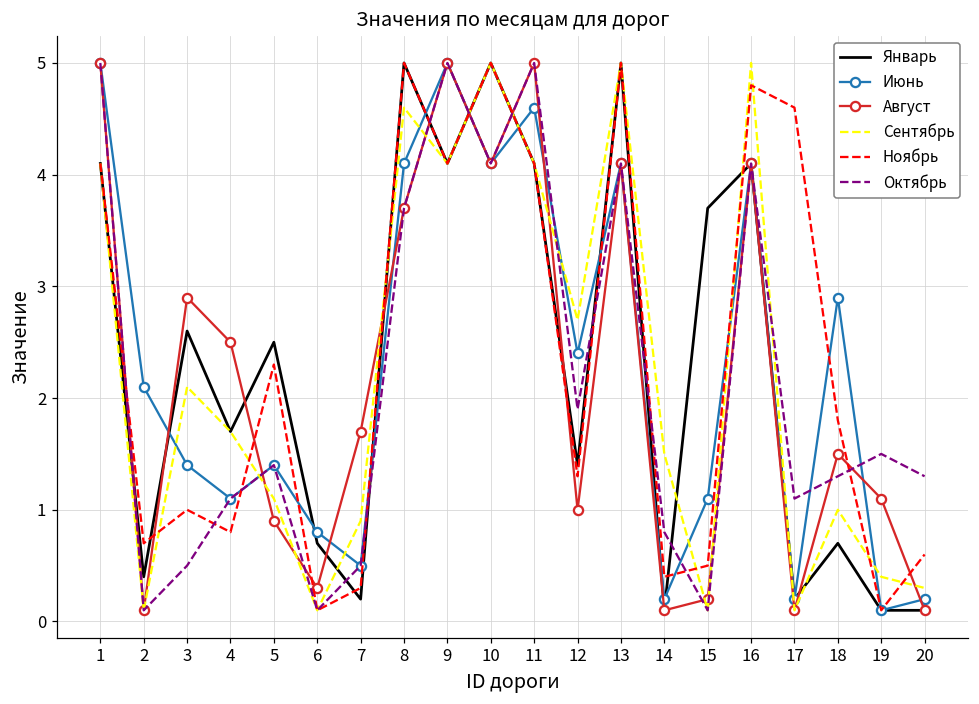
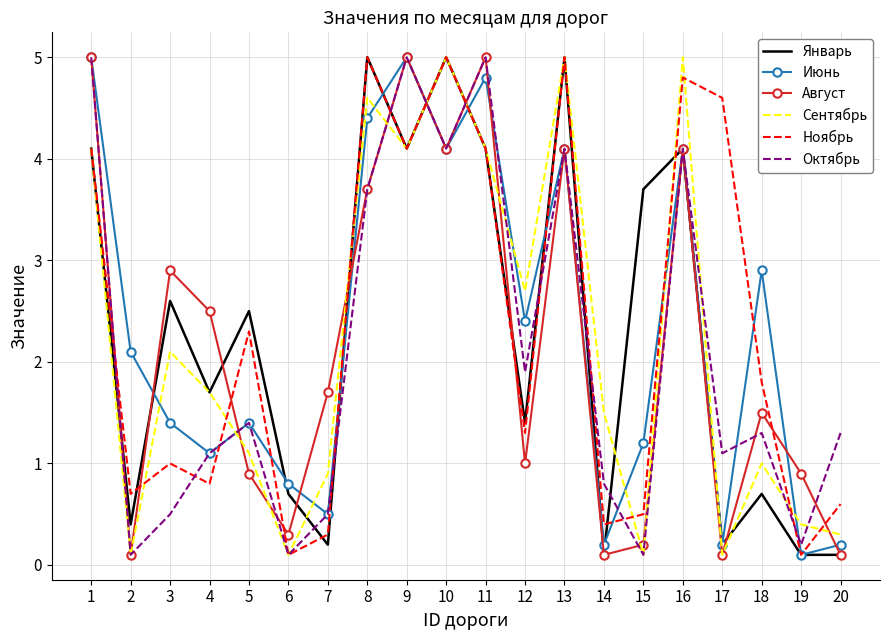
Июнь, 8: 4.1 -> 4.4
Июнь, 11: 4.6 -> 4.8
Июнь, 15: 1.1 -> 1.2
Август, 19: 1.1 -> 0.9
Октябрь, 19: 1.5 -> 0.2
